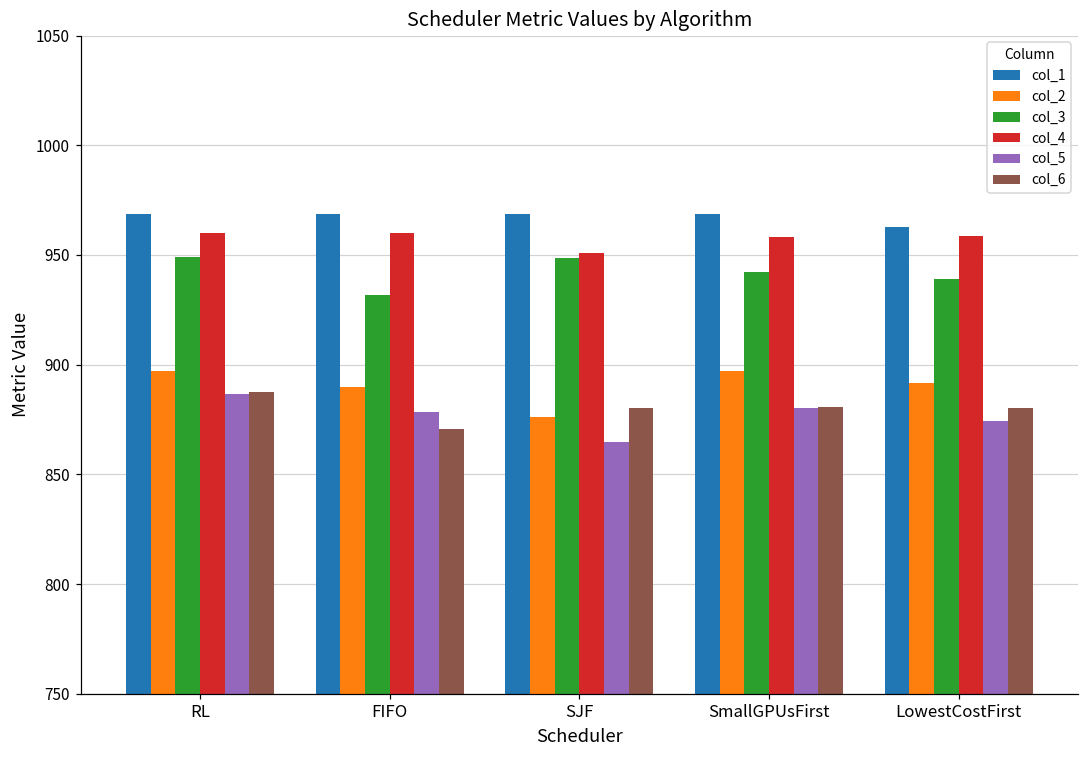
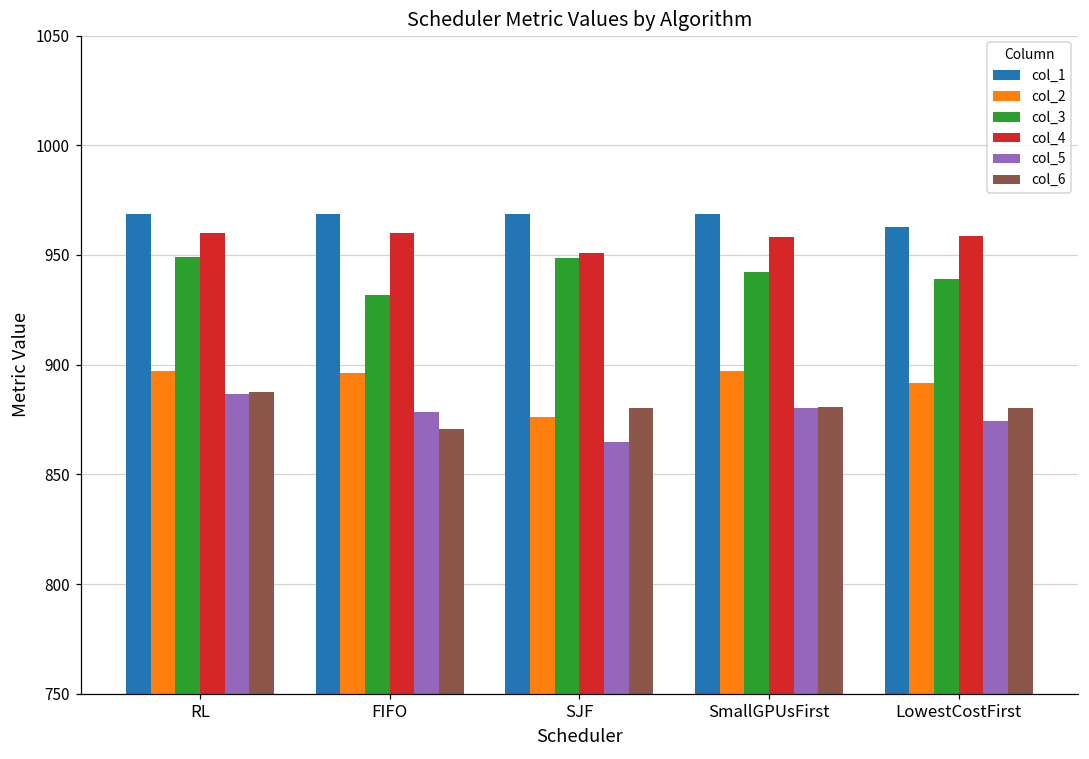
col_2, FIFO: 890 -> 896
